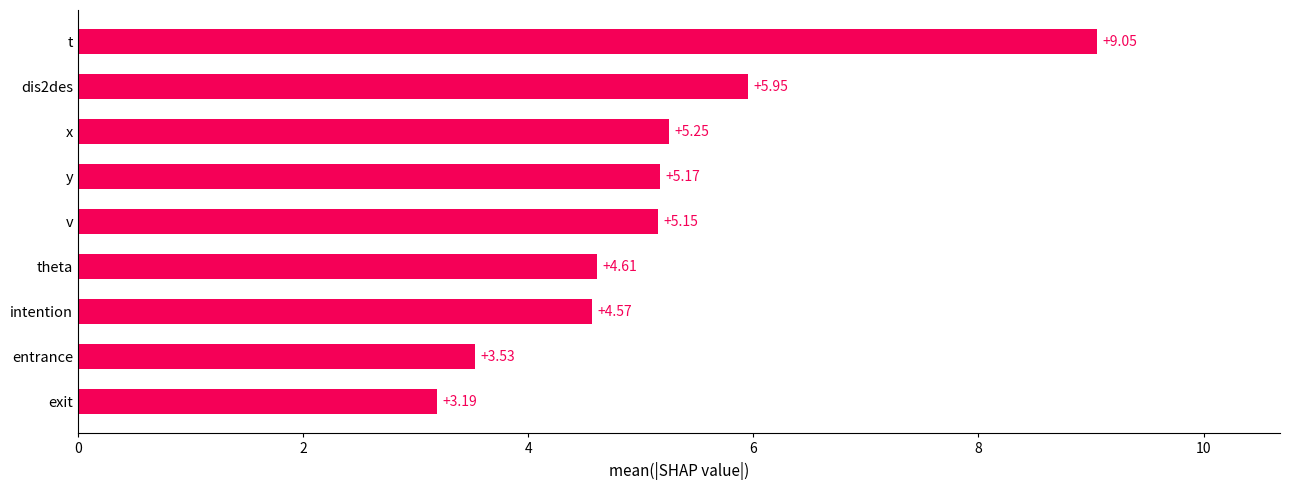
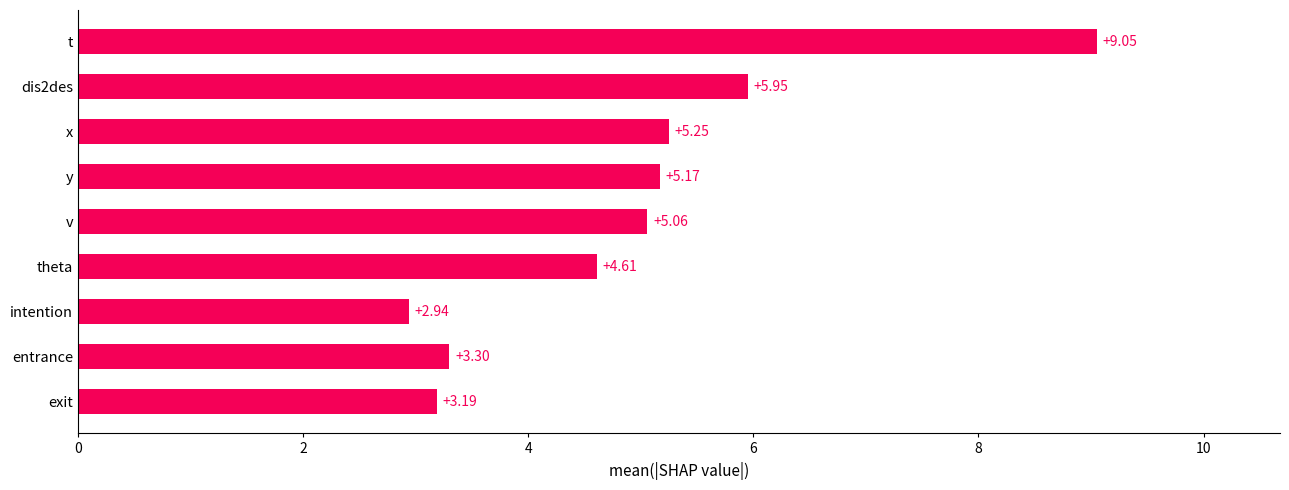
v: +5.15 -> +5.06
intention: +4.57 -> +2.94
entrance: +3.53 -> +3.30
